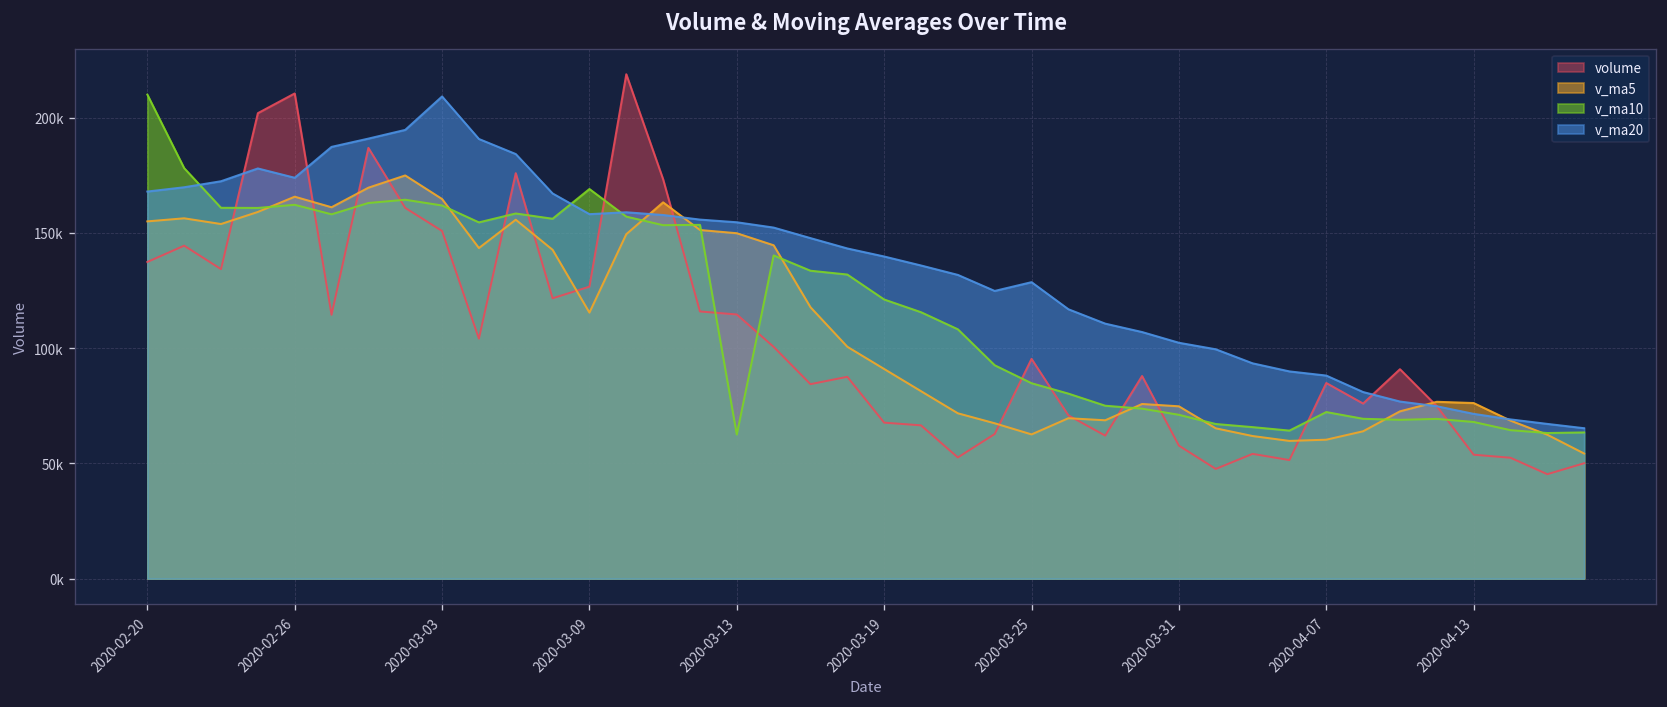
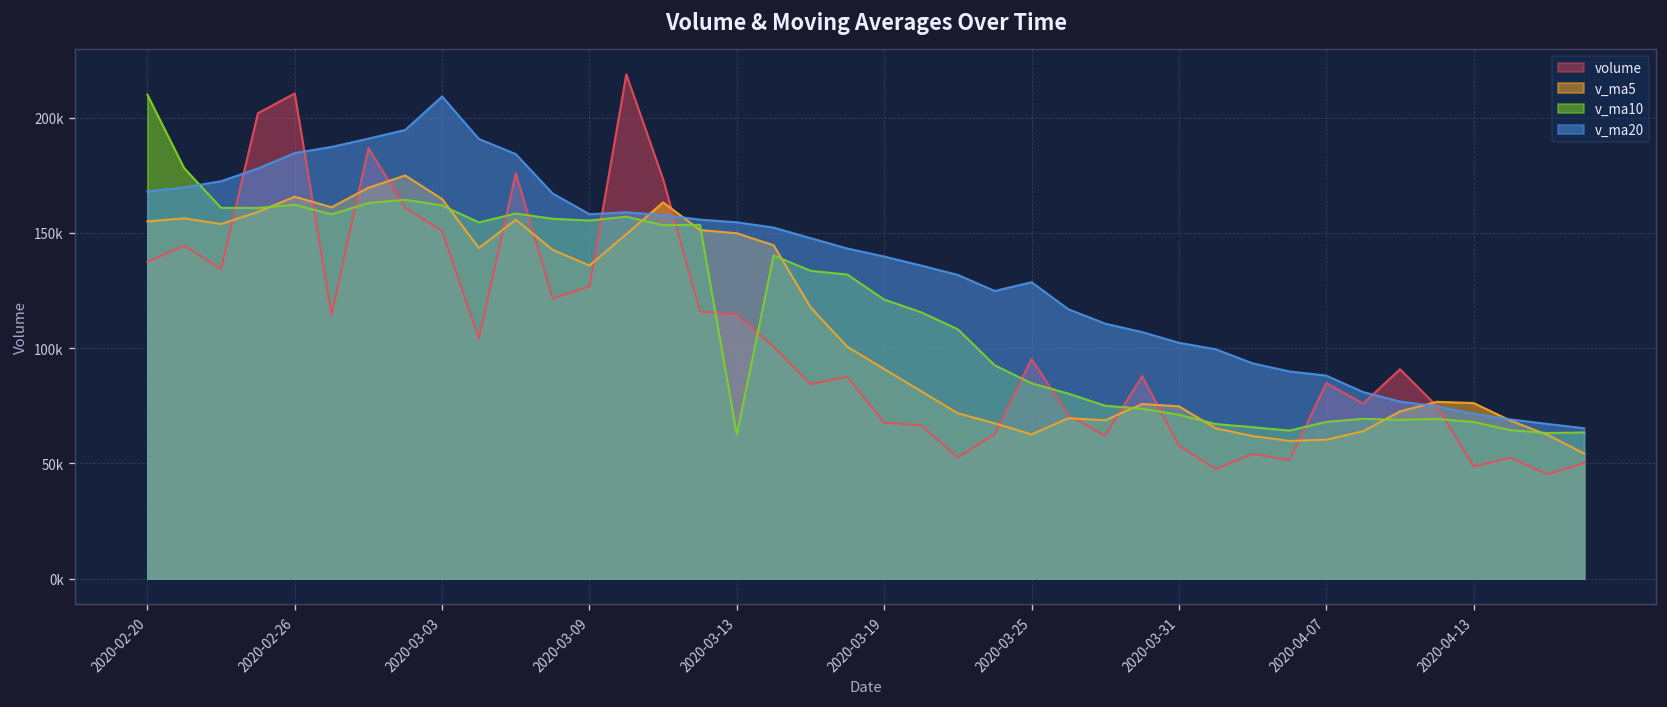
v_ma20, 2020-02-26: 174000 -> 185000
v_ma5, 2020-03-09: 115000 -> 136000
v_ma10, 2020-03-09: 169000 -> 155000
v_ma10, 2020-04-07: 72000 -> 68000
volume, 2020-04-13: 54000 -> 49000
